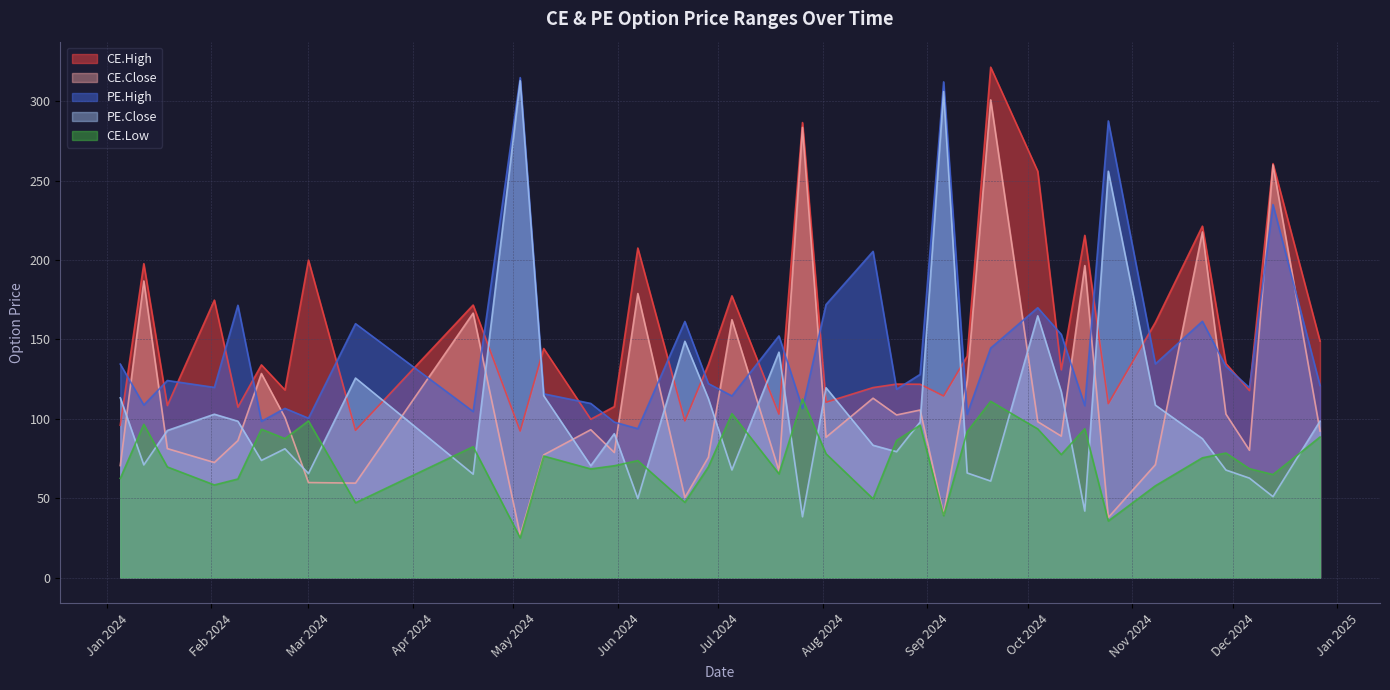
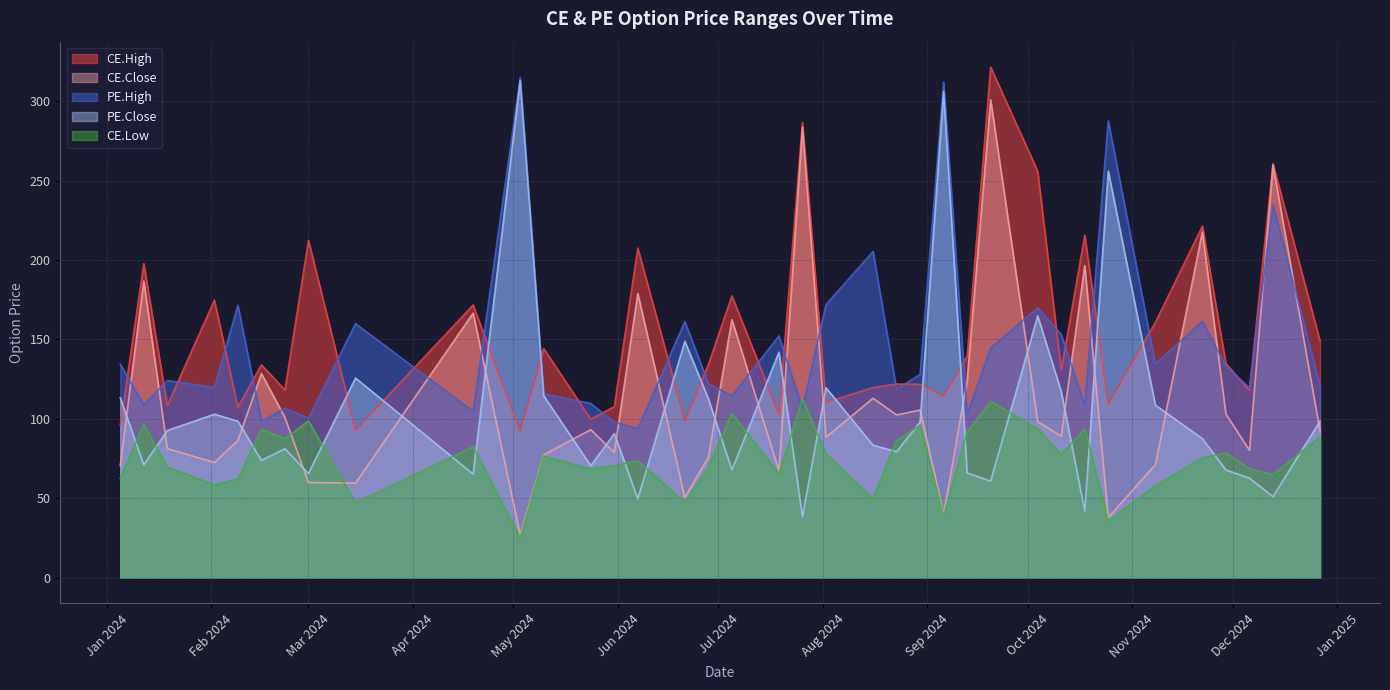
CE.High, Mar 2024: 200 -> 213
